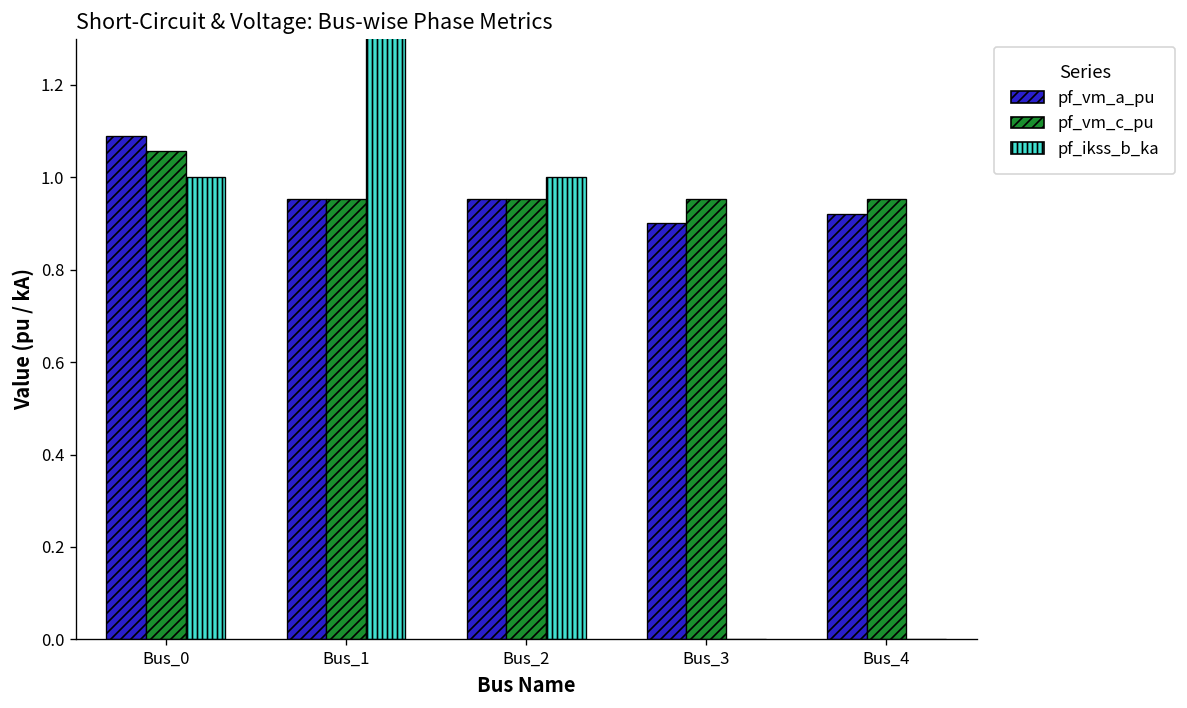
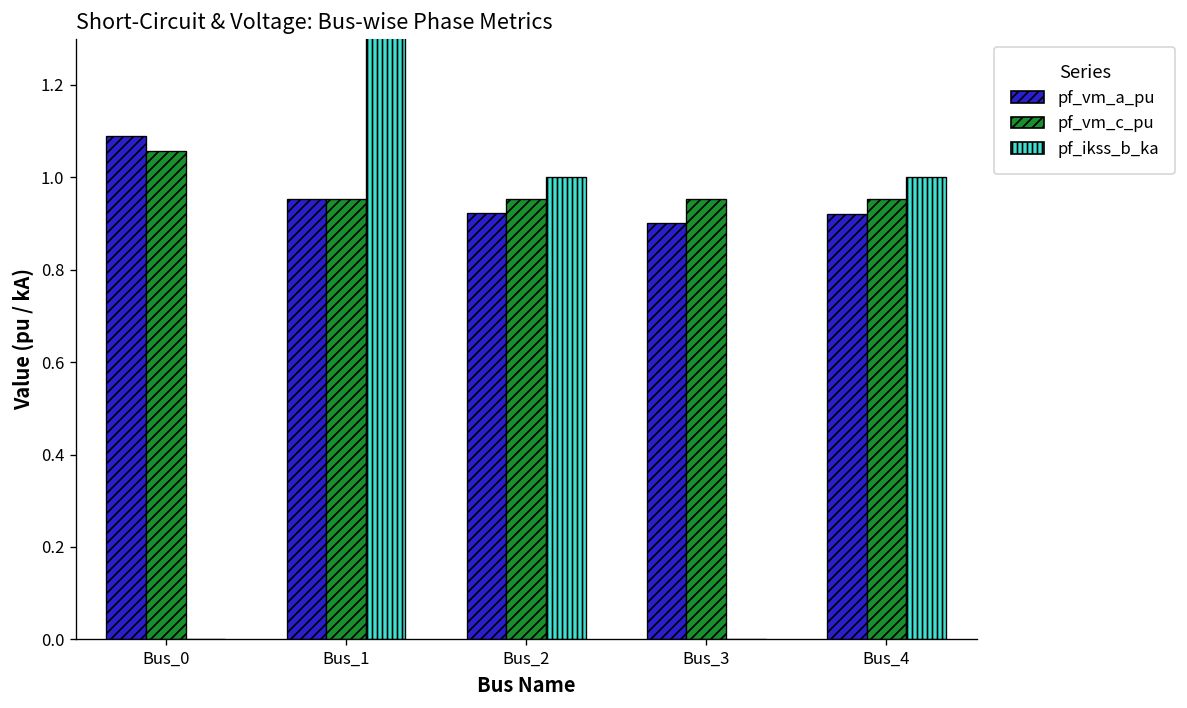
pf_ikss_b_ka, Bus_0: 1 -> 0
pf_vm_a_pu, Bus_2: 0.95 -> 0.92
pf_ikss_b_ka, Bus_4: 0 -> 1
